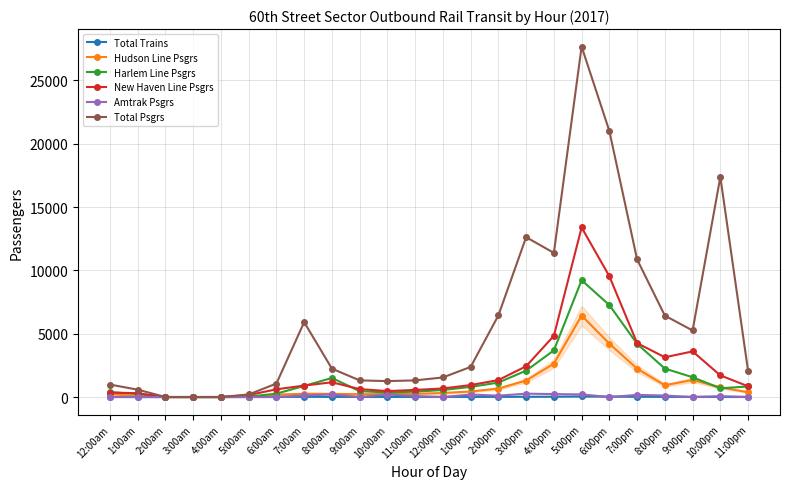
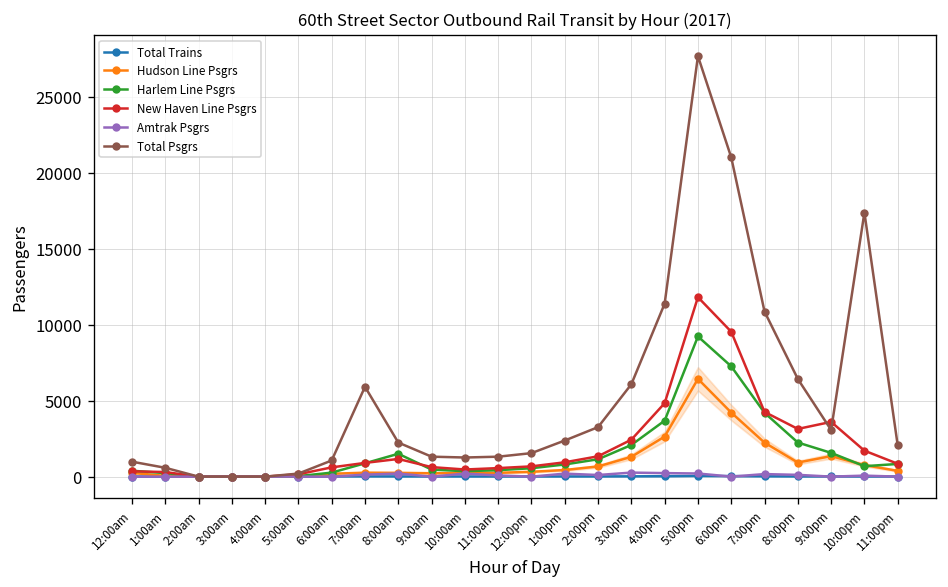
Total Psgrs, 2:00pm: 6400 -> 3300
Total Psgrs, 3:00pm: 12600 -> 6100
New Haven Line Psgrs, 5:00pm: 13400 -> 11800
Total Psgrs, 9:00pm: 5300 -> 3100
